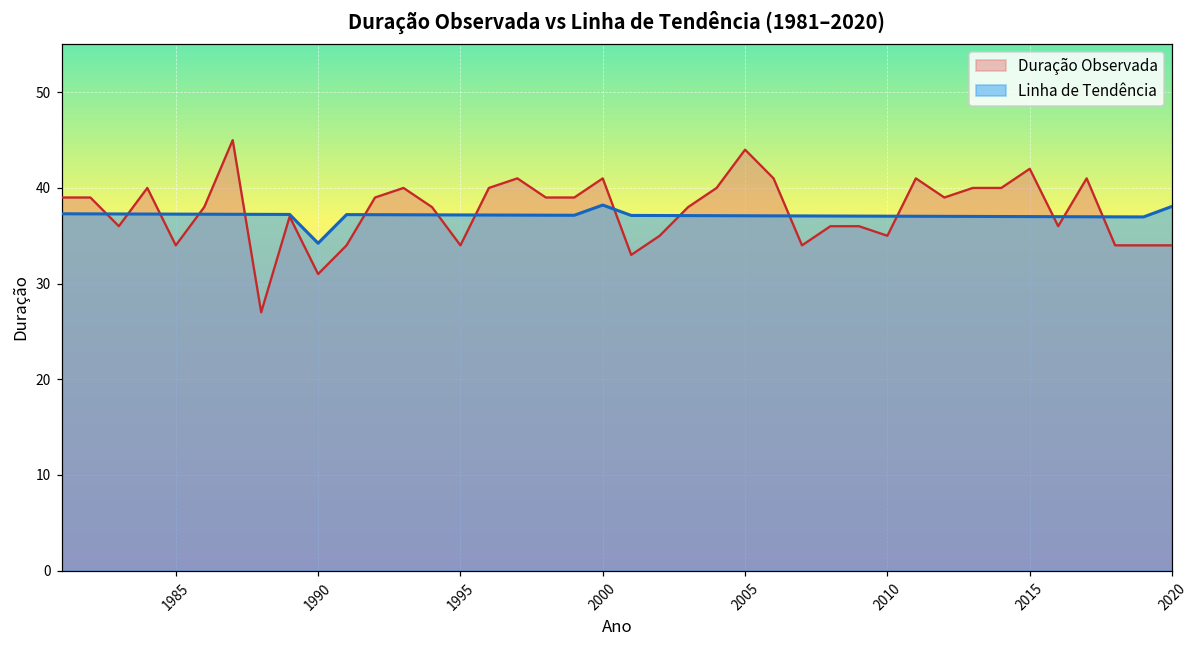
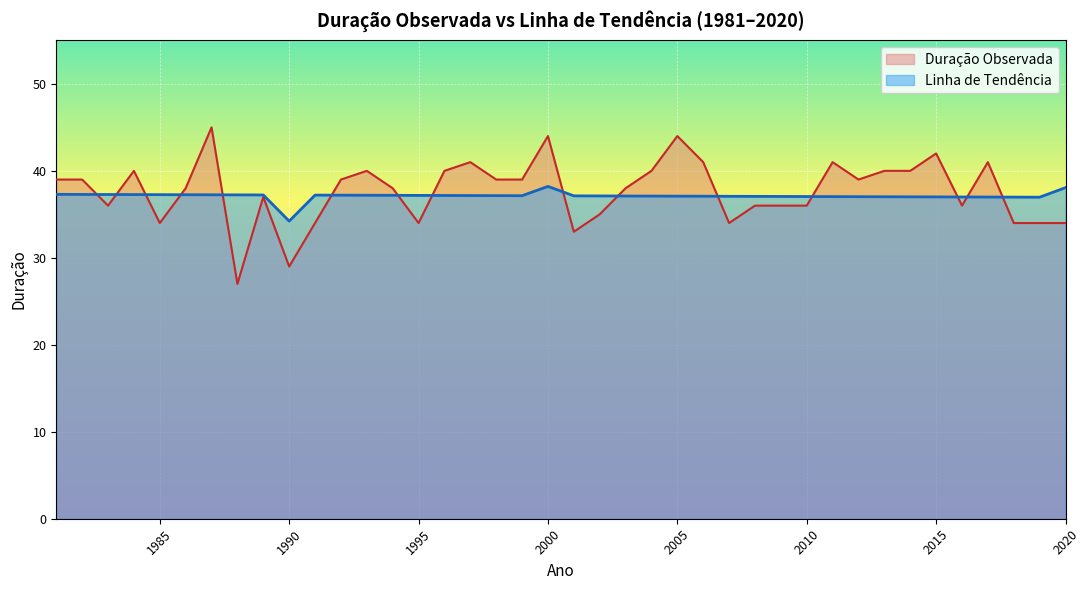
Duração Observada, 1990: 31 -> 29
Duração Observada, 2000: 41 -> 44
Duração Observada, 2010: 35 -> 36
